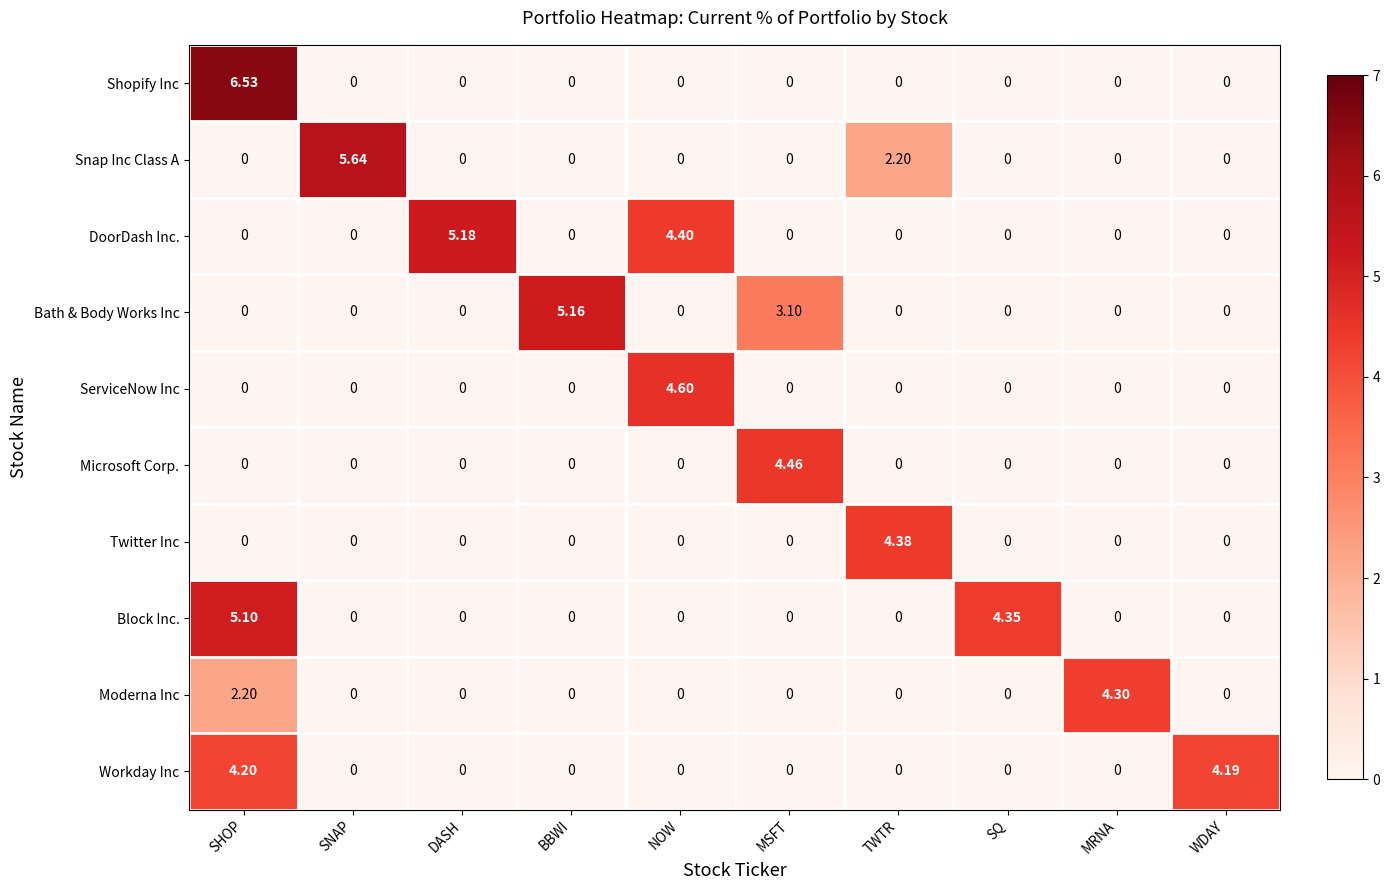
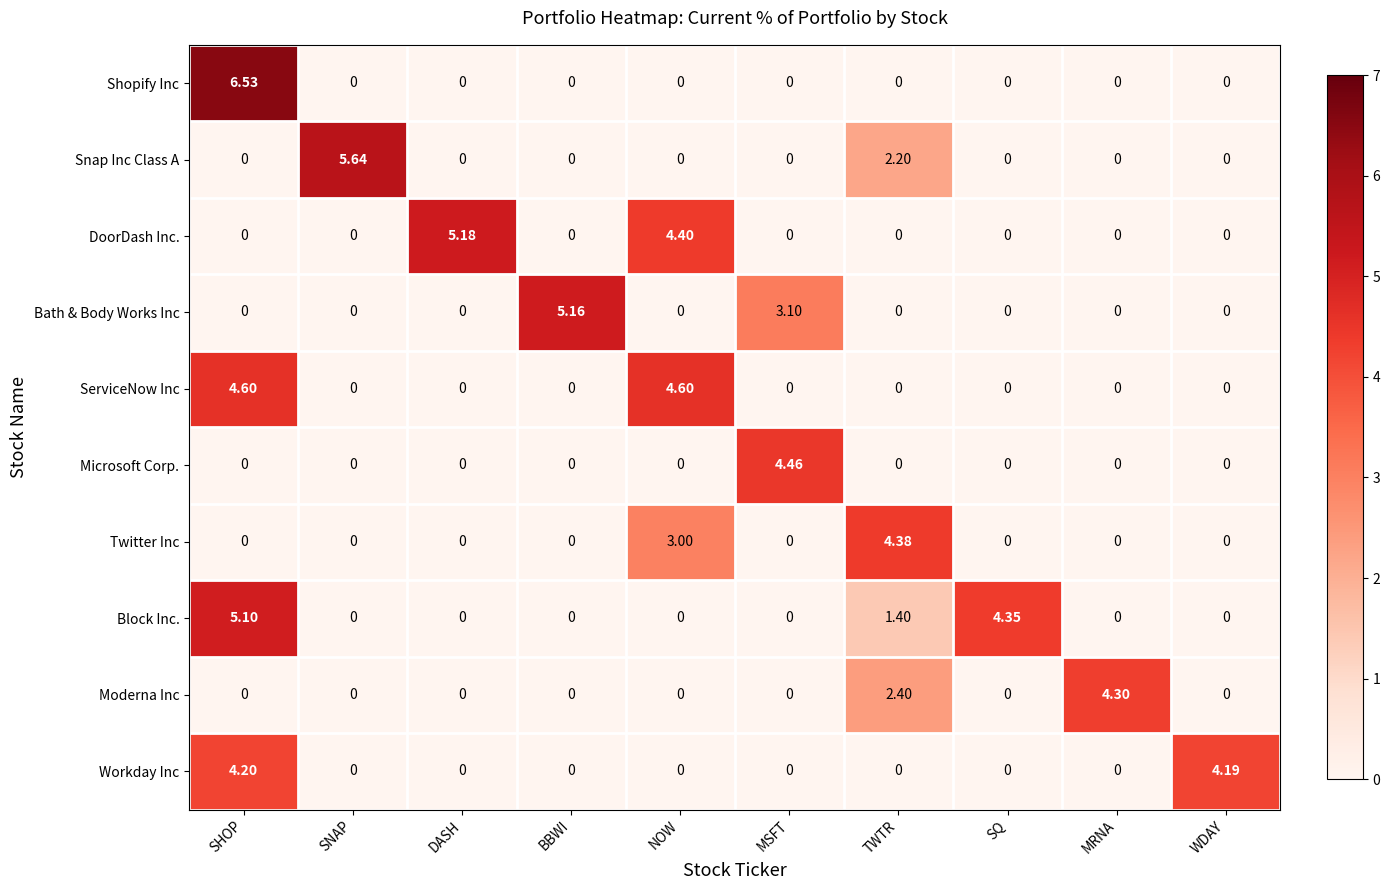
ServiceNow Inc, SHOP: 0 -> 4.60
Twitter Inc, NOW: 0 -> 3.00
Block Inc., TWTR: 0 -> 1.40
Moderna Inc, SHOP: 2.20 -> 0
Moderna Inc, TWTR: 0 -> 2.40
